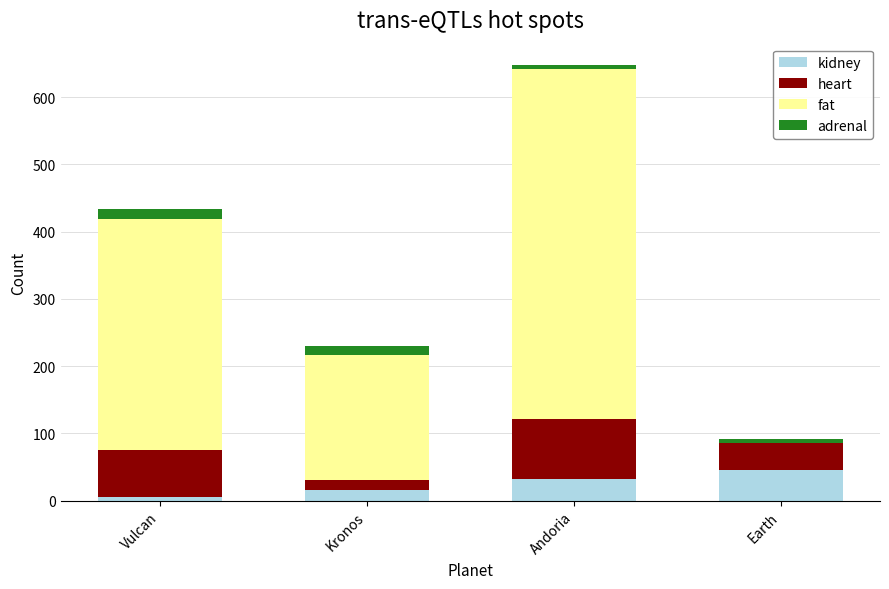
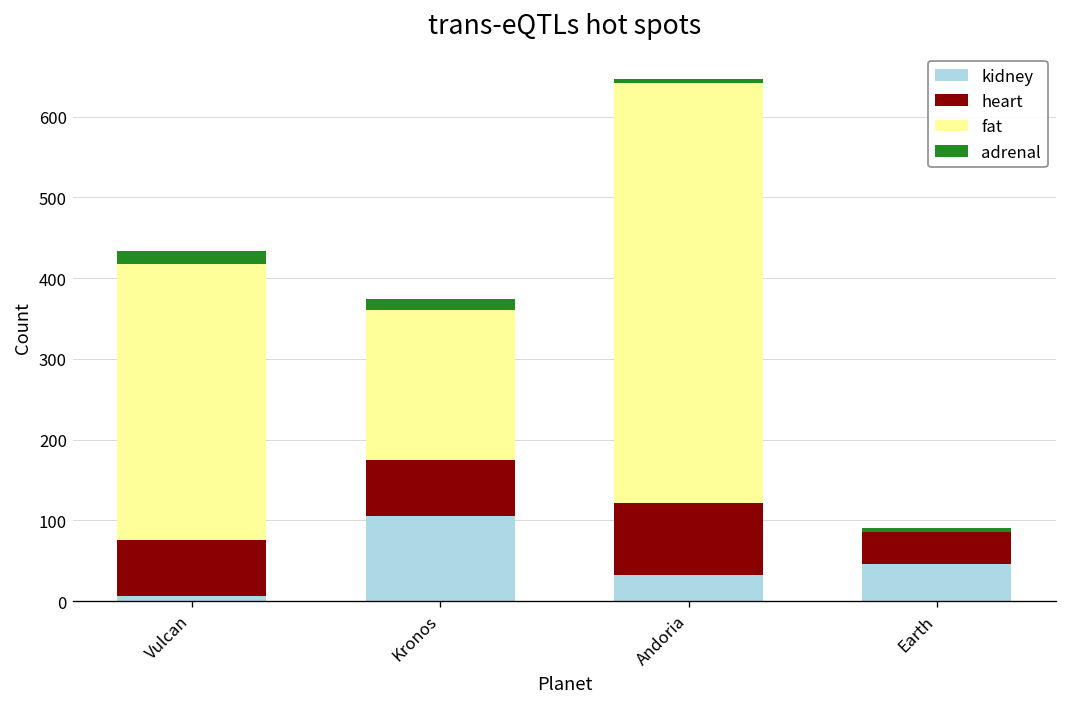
kidney, Kronos: 20 -> 110
heart, Kronos: 20 -> 70
